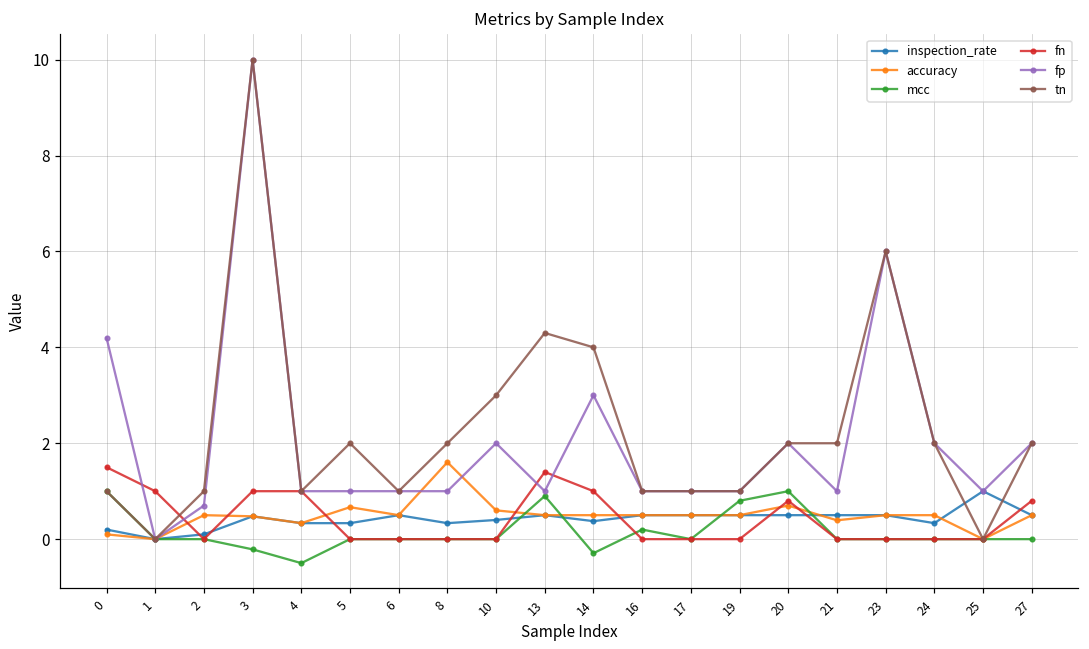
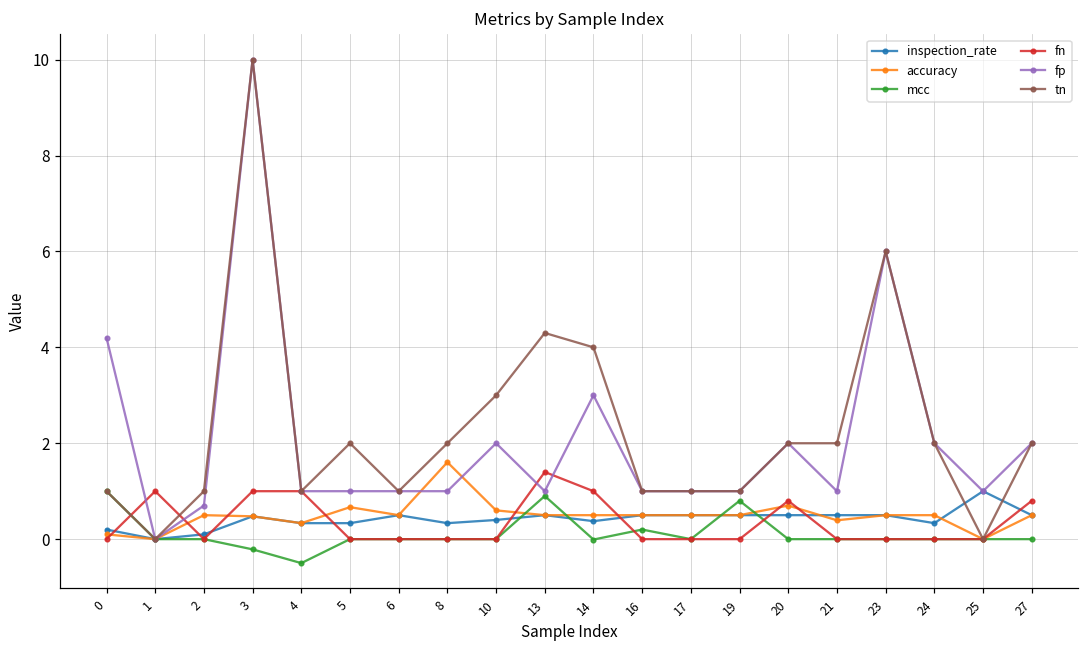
fn, 0: 1.5 -> 0.0
mcc, 14: -0.3 -> 0.0
mcc, 20: 1 -> 0
